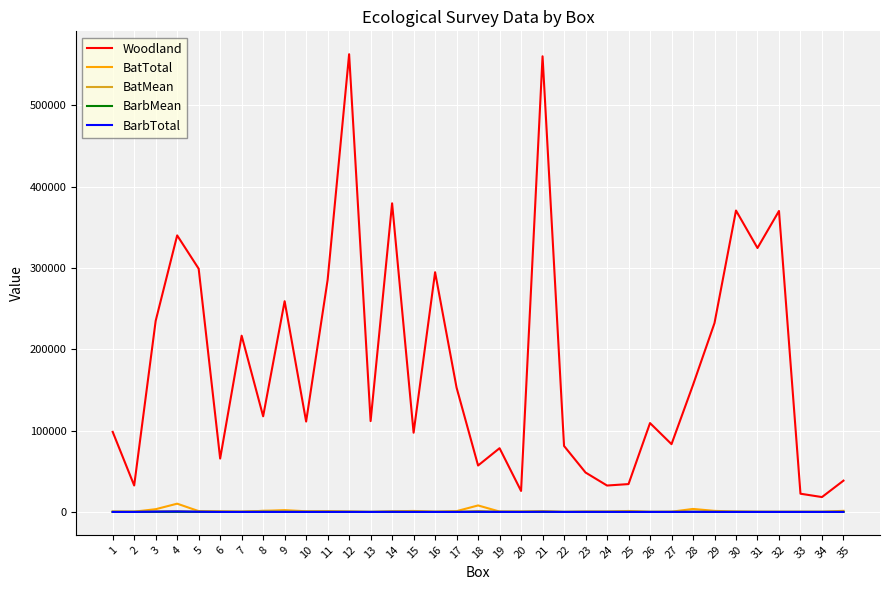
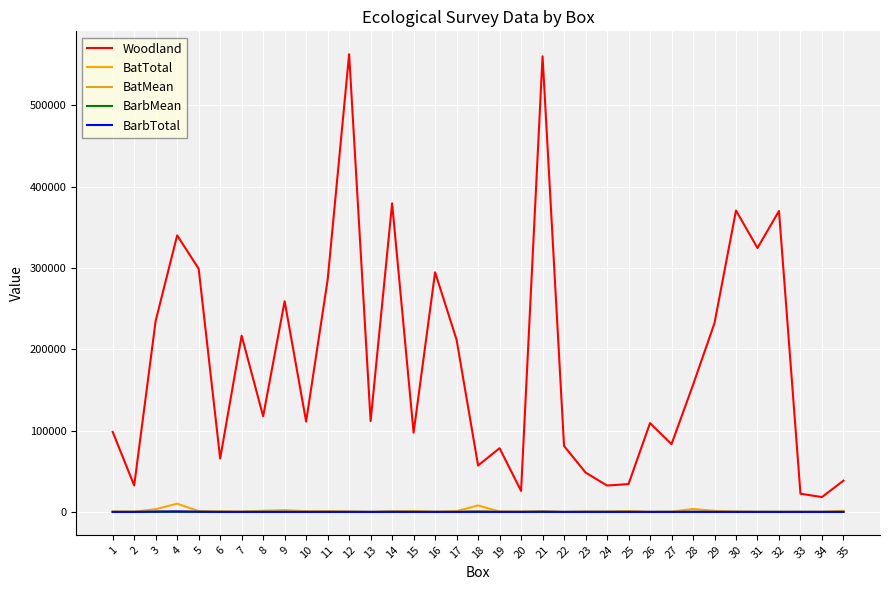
Woodland, 17: 150000 -> 210000
